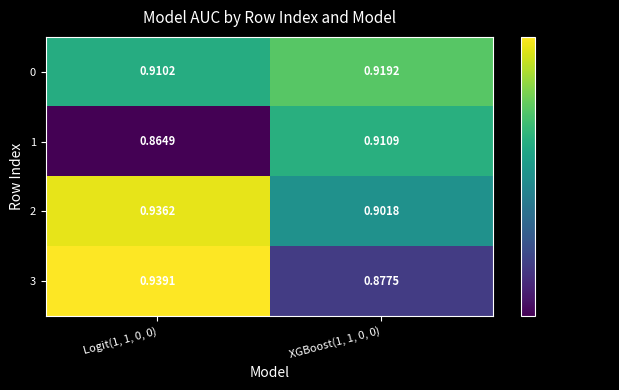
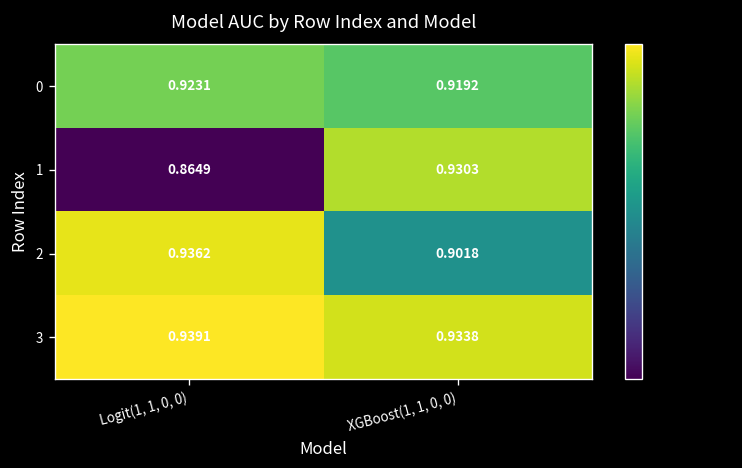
0, Logit(1, 1, 0, 0): 0.9102 -> 0.9231
1, XGBoost(1, 1, 0, 0): 0.9109 -> 0.9303
3, XGBoost(1, 1, 0, 0): 0.8775 -> 0.9338
